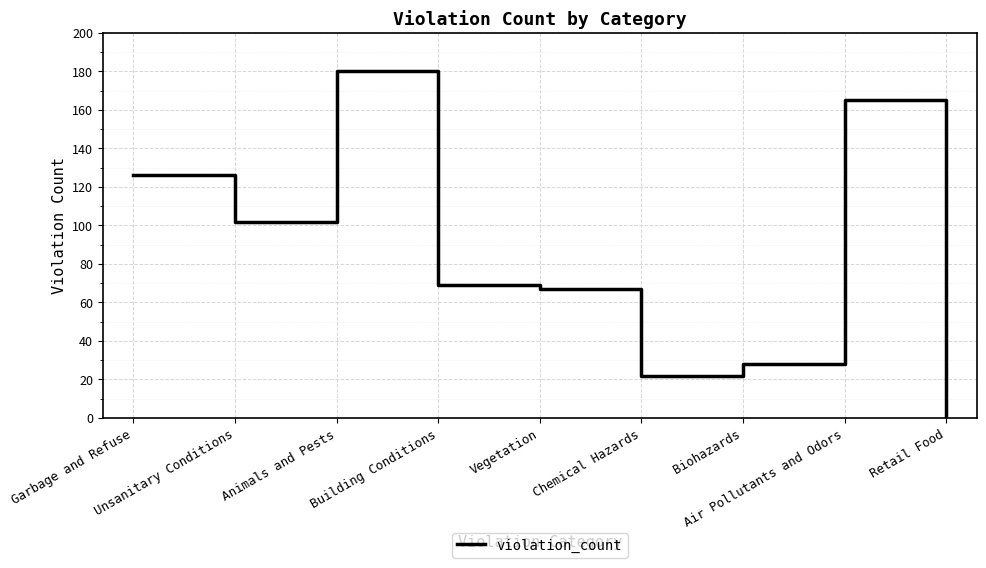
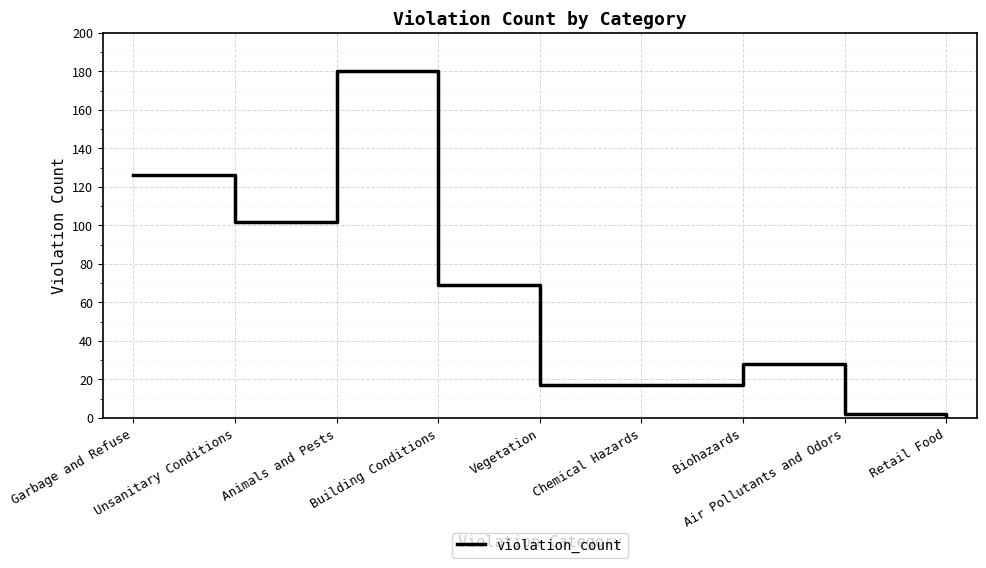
Vegetation: 67 -> 17
Chemical Hazards: 22 -> 17
Air Pollutants and Odors: 165 -> 2
